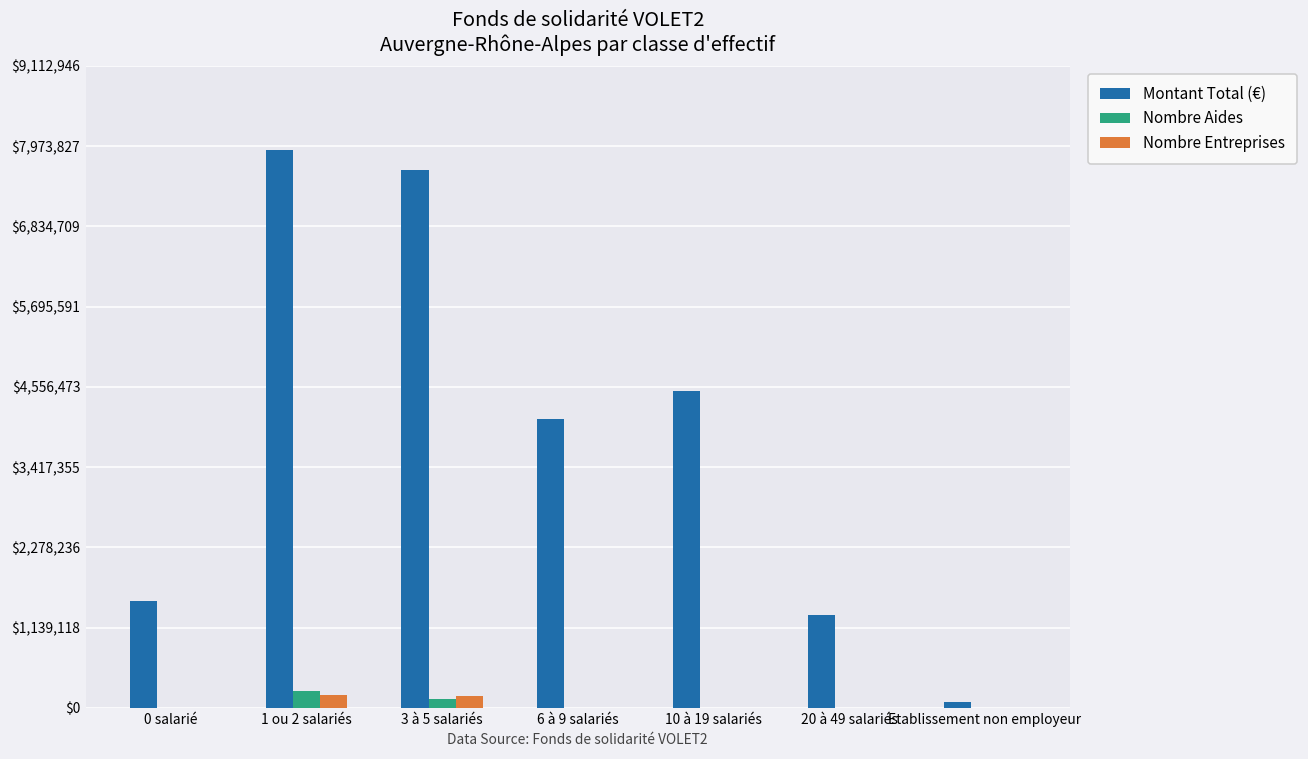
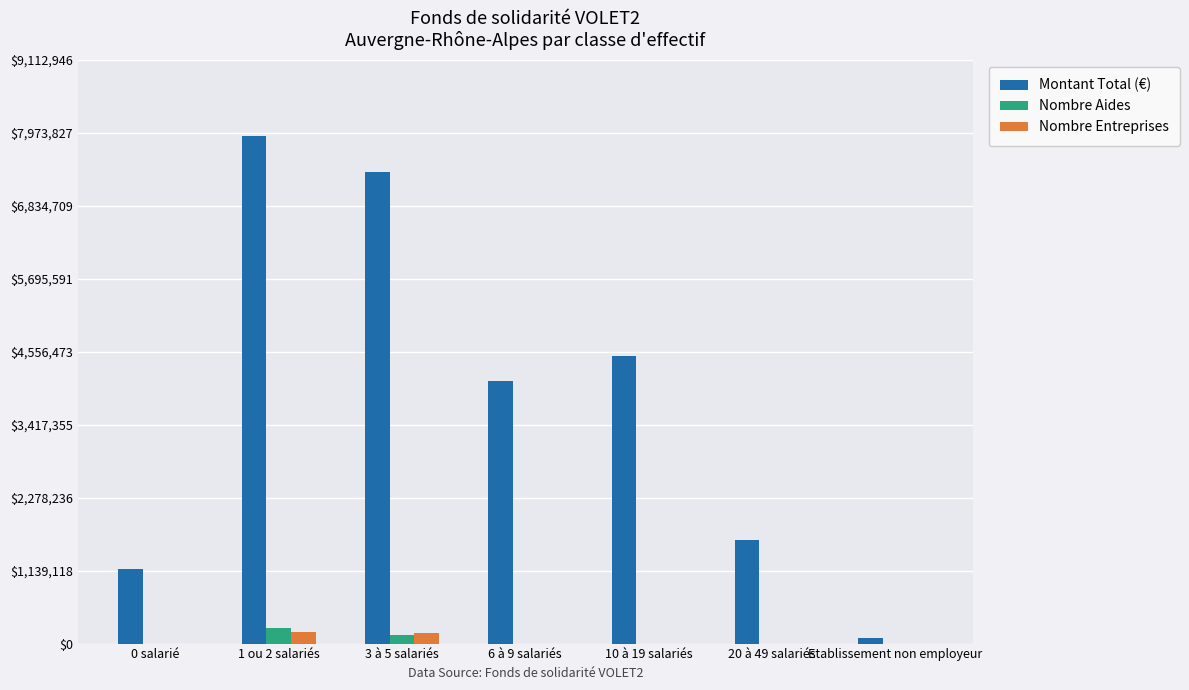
Montant Total (€), 0 salarié: $1,500,000 -> $1,200,000
Montant Total (€), 3 à 5 salariés: $7,600,000 -> $7,400,000
Montant Total (€), 20 à 49 salariés: $1,300,000 -> $1,600,000
